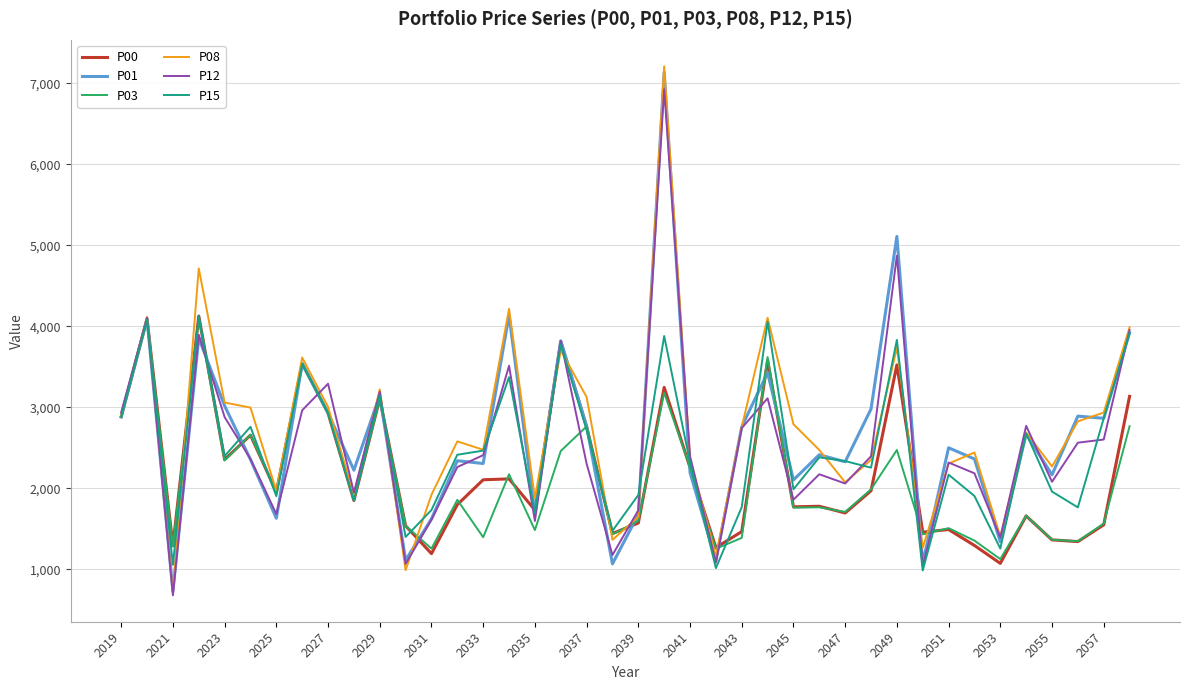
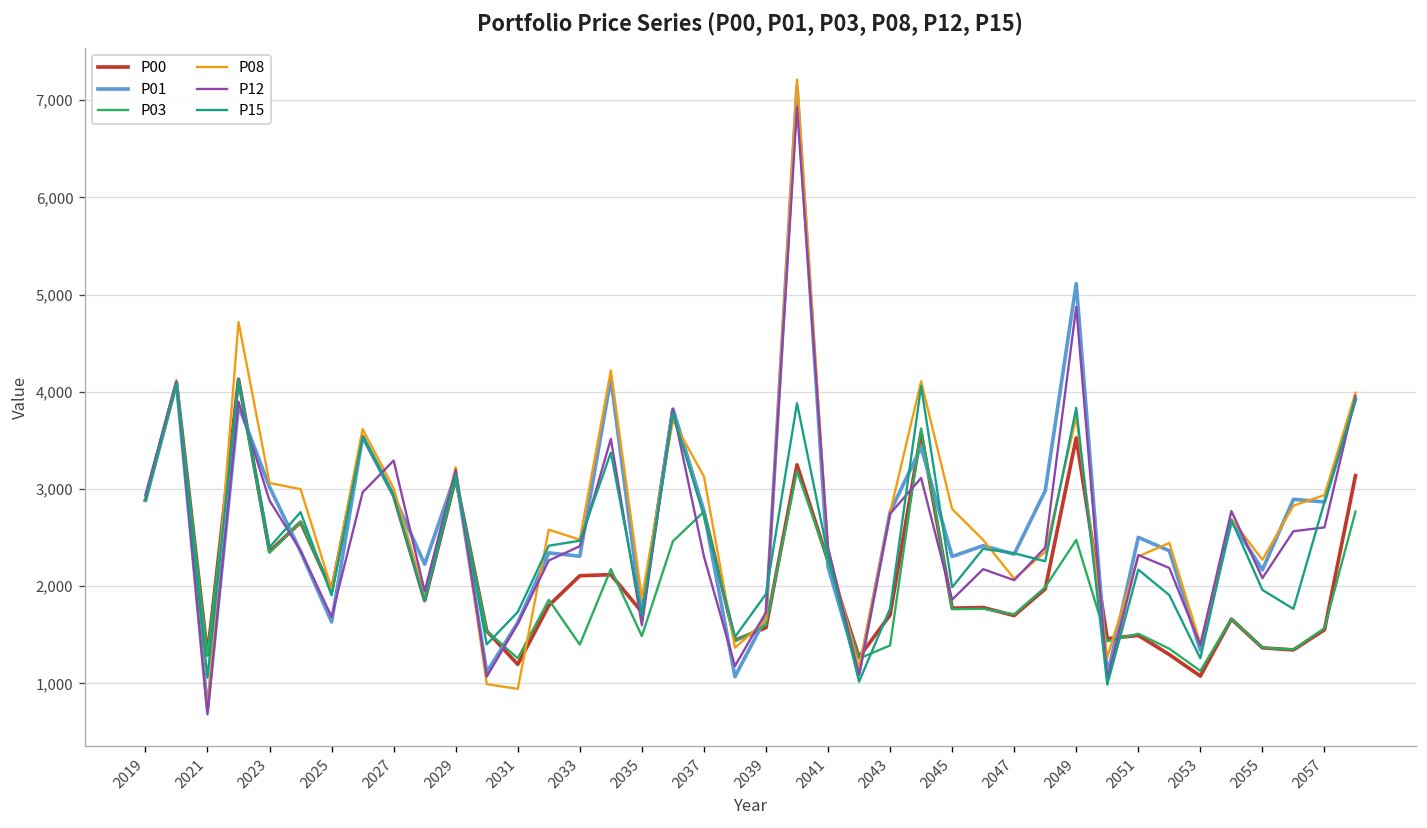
P08, 2031: 1,900 -> 900
P00, 2043: 1,500 -> 1,700
P01, 2045: 2,100 -> 2,300
